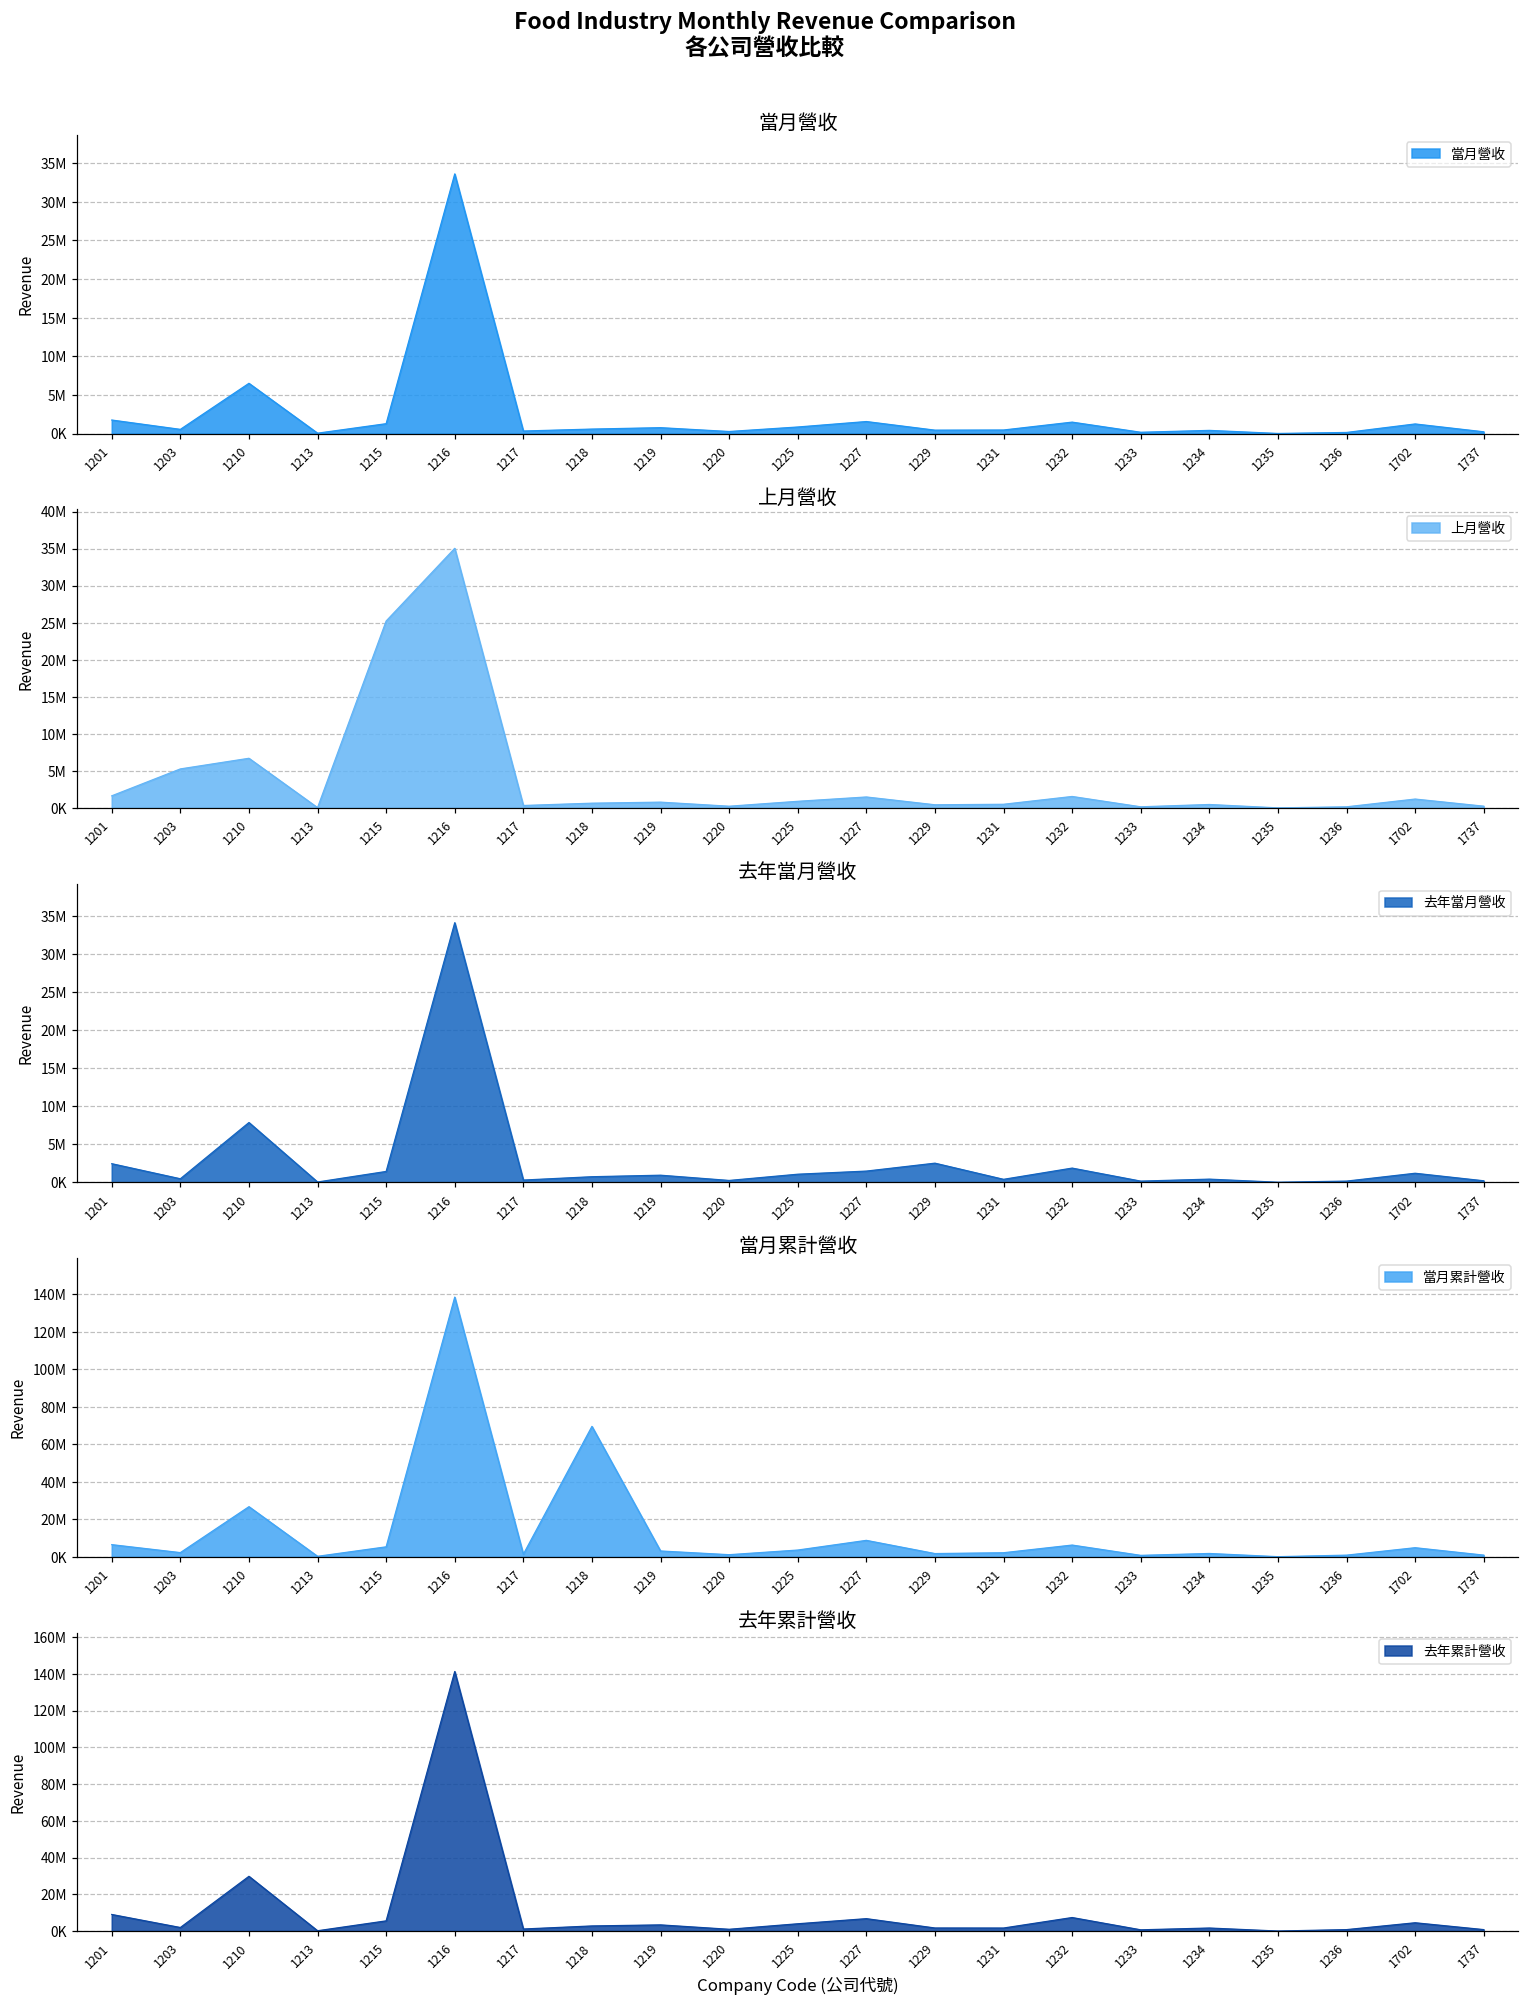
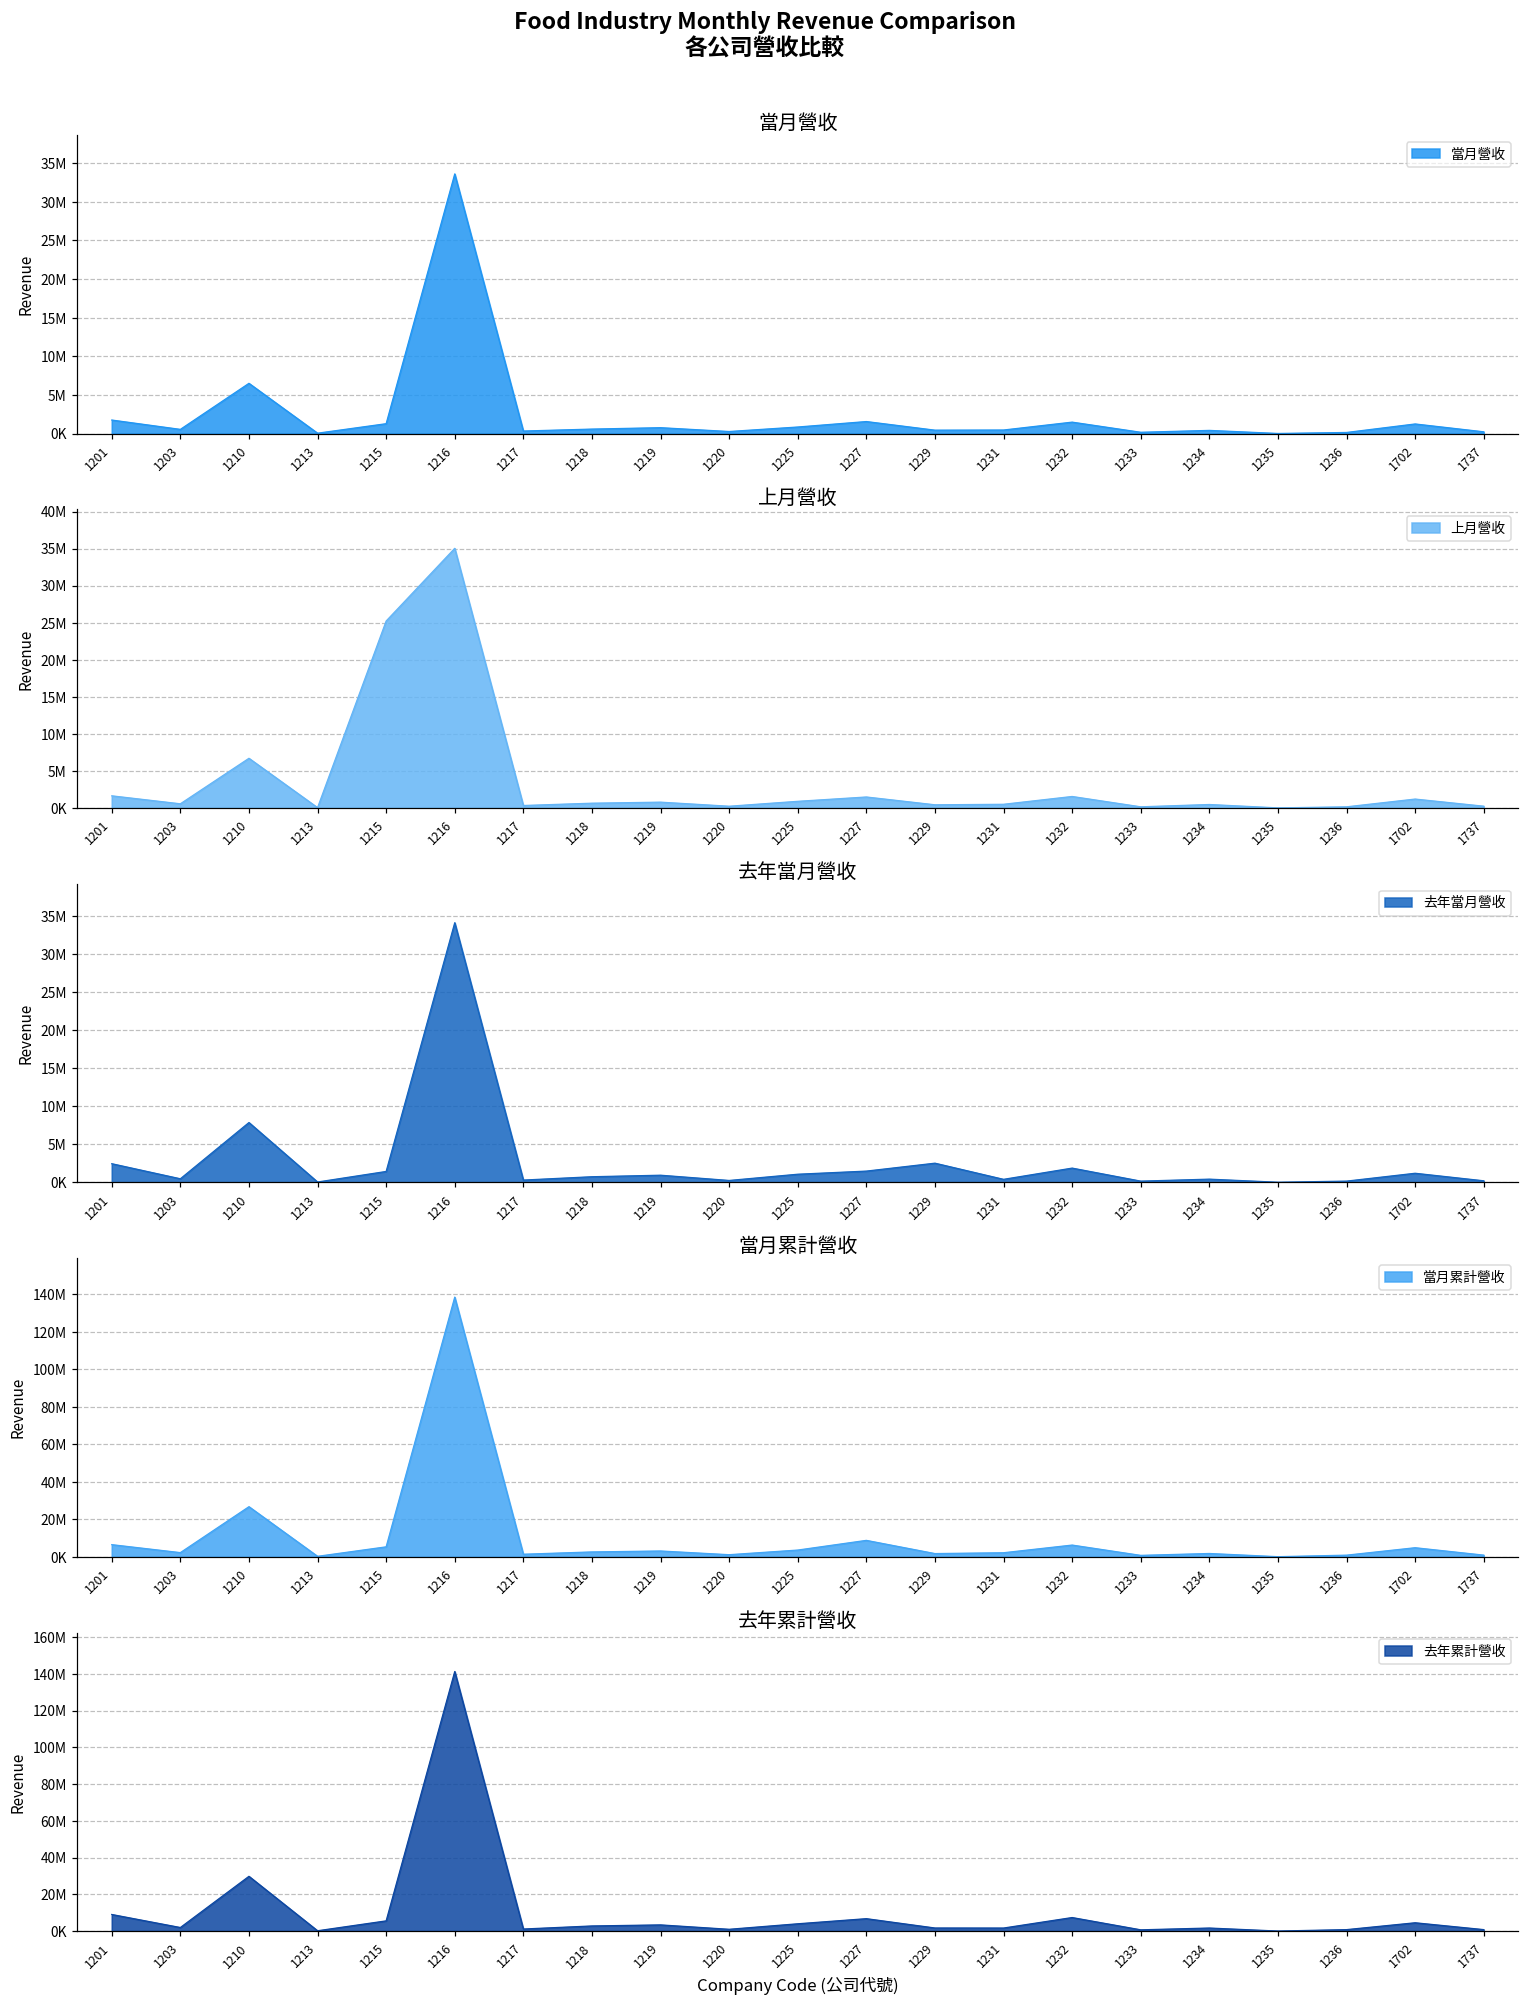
上月營收, 1203: 5000000 -> 1000000
當月累計營收, 1218: 70000000 -> 3000000
